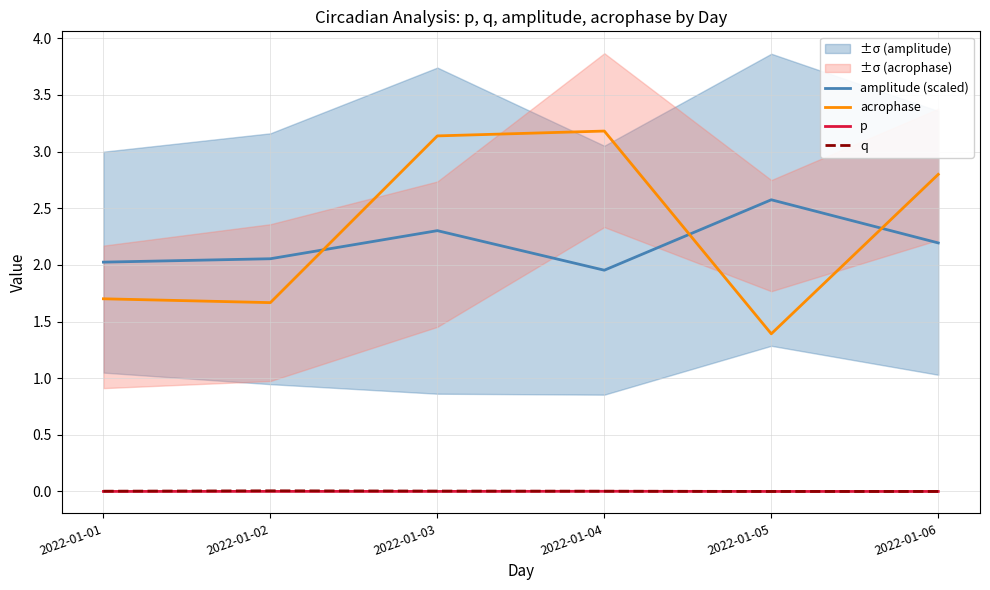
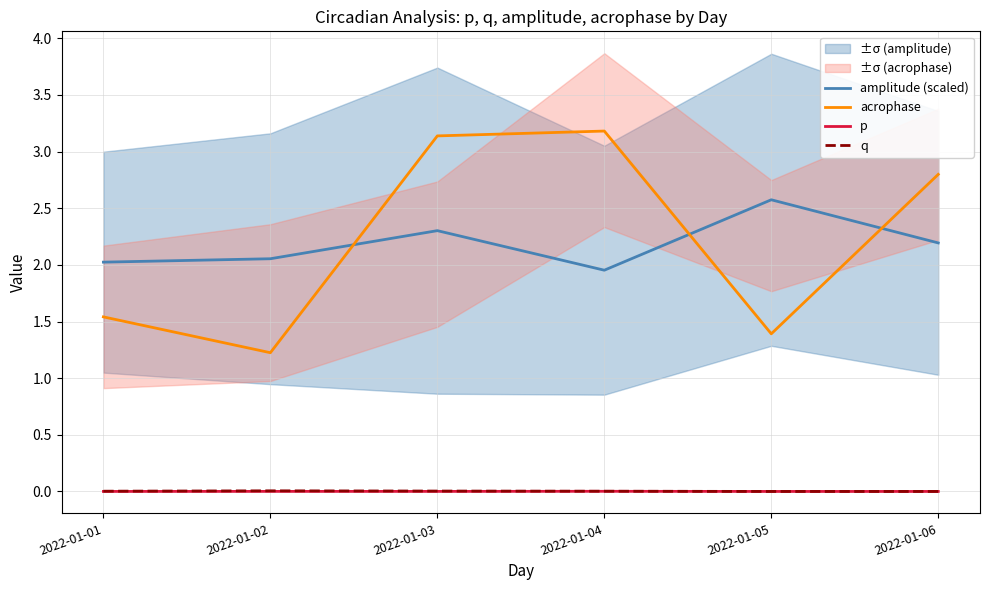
acrophase, 2022-01-01: 1.70 -> 1.54
acrophase, 2022-01-02: 1.67 -> 1.22
